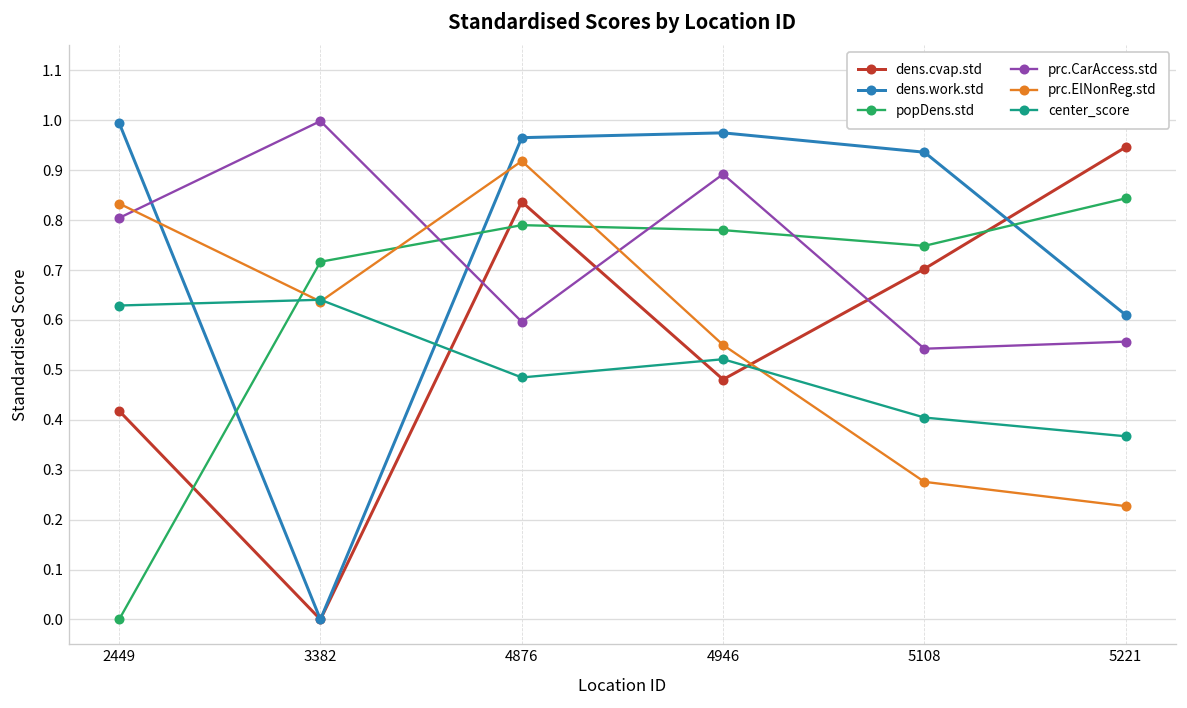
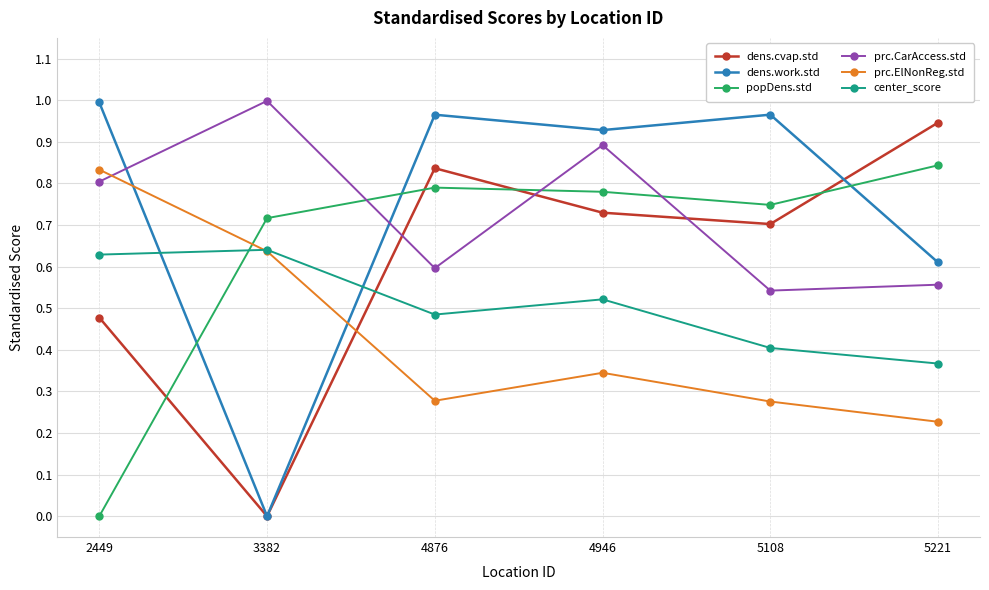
dens.cvap.std, 2449: 0.42 -> 0.48
prc.ElNonReg.std, 4876: 0.92 -> 0.28
dens.cvap.std, 4946: 0.48 -> 0.73
dens.work.std, 4946: 0.97 -> 0.93
prc.ElNonReg.std, 4946: 0.55 -> 0.34
dens.work.std, 5108: 0.94 -> 0.97
